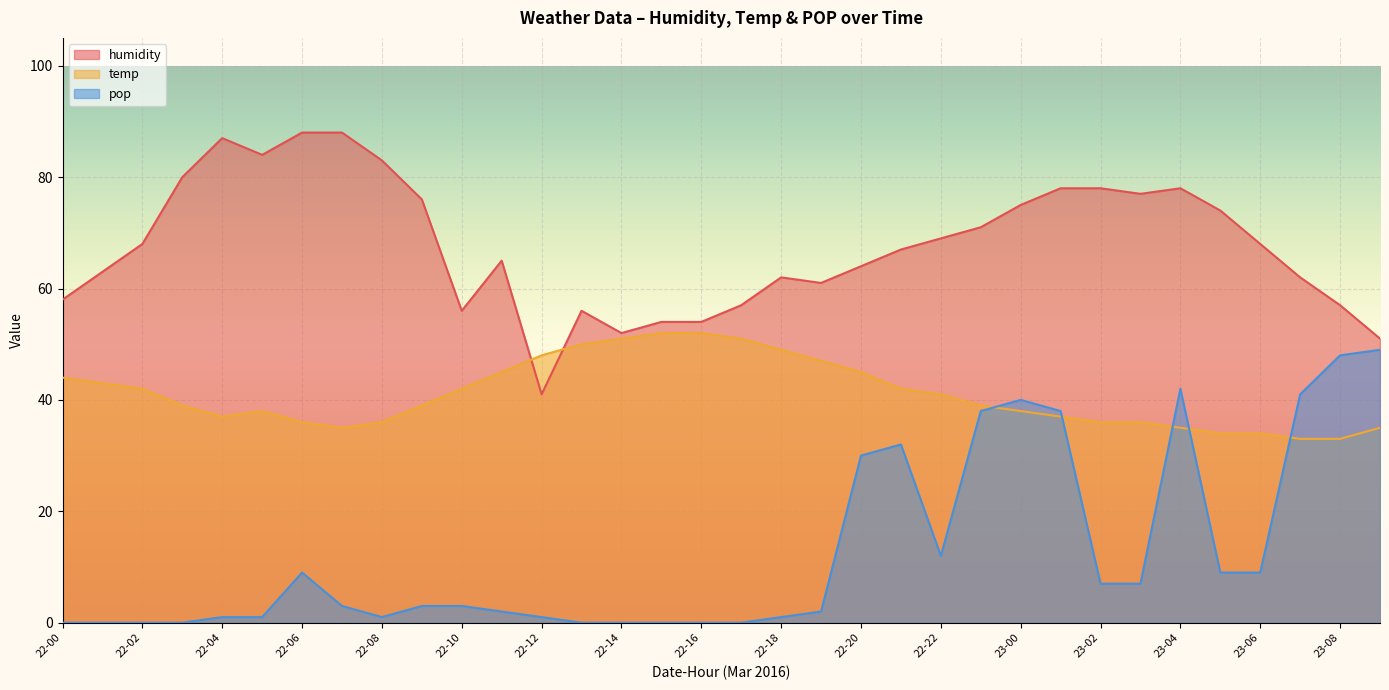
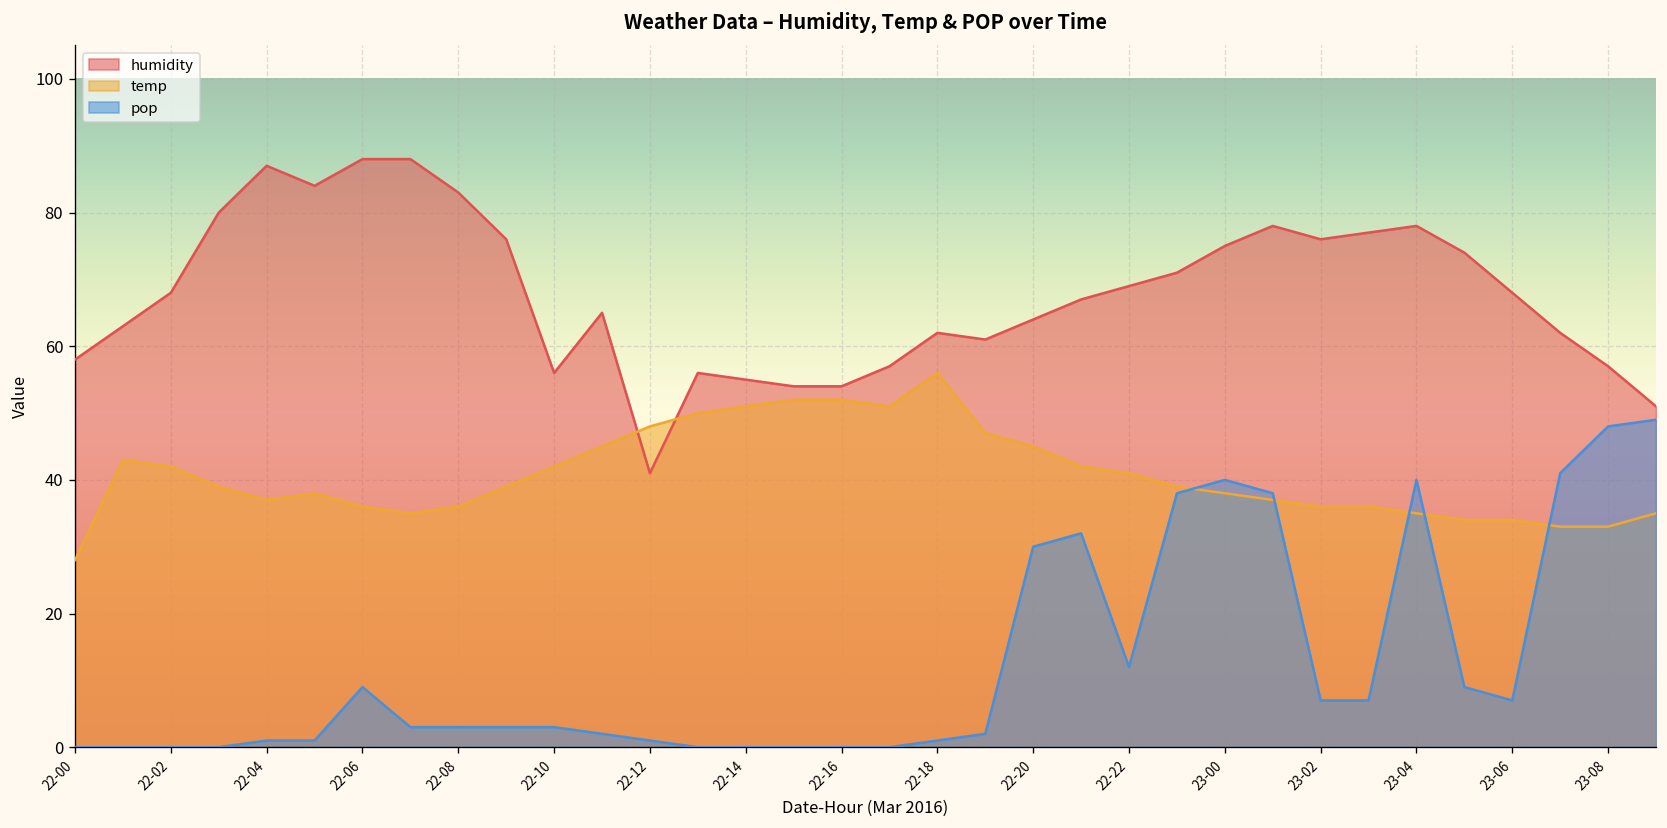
temp, 22-00: 44 -> 28
pop, 22-08: 1 -> 3
humidity, 22-14: 52 -> 55
temp, 22-18: 49 -> 56
humidity, 23-02: 78 -> 76
pop, 23-04: 42 -> 40
pop, 23-06: 9 -> 7
